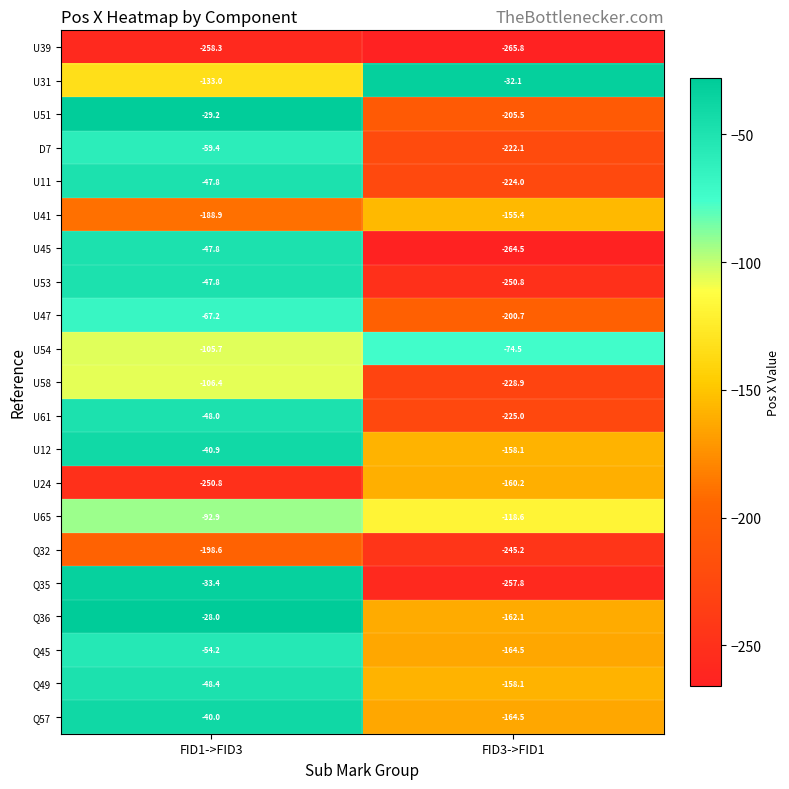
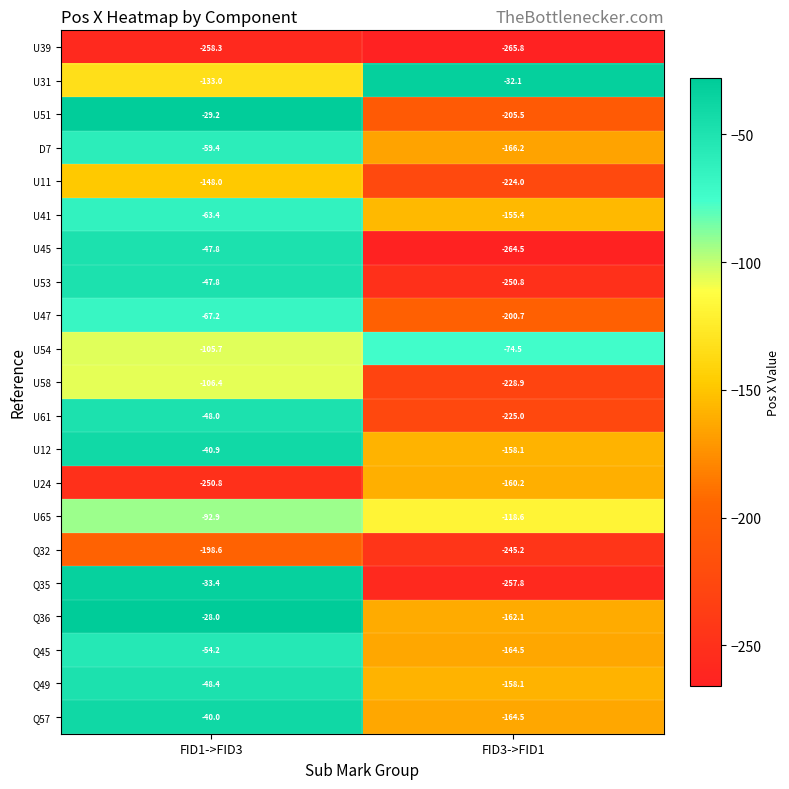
D7, FID3->FID1: -222.1 -> -166.2
U11, FID1->FID3: -47.8 -> -148.0
U41, FID1->FID3: -188.9 -> -63.4
